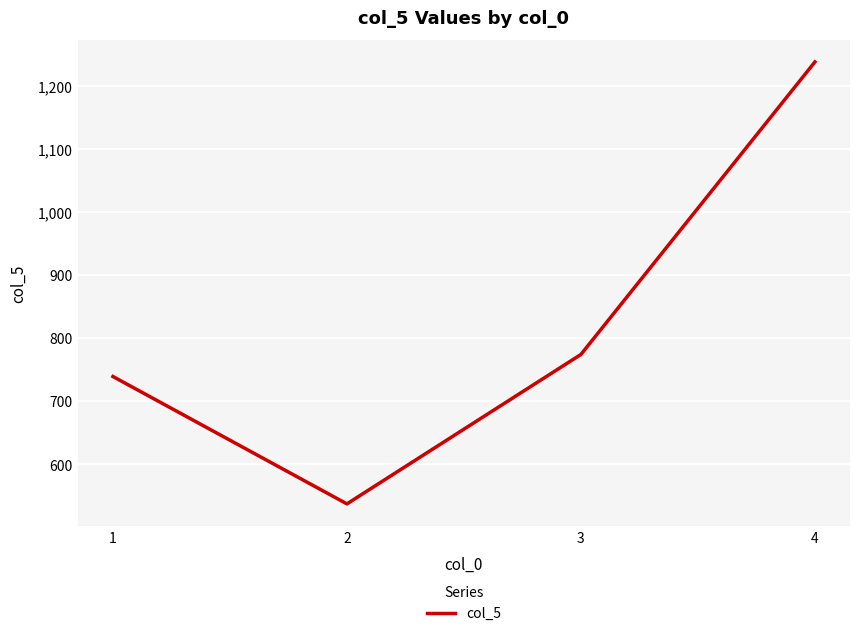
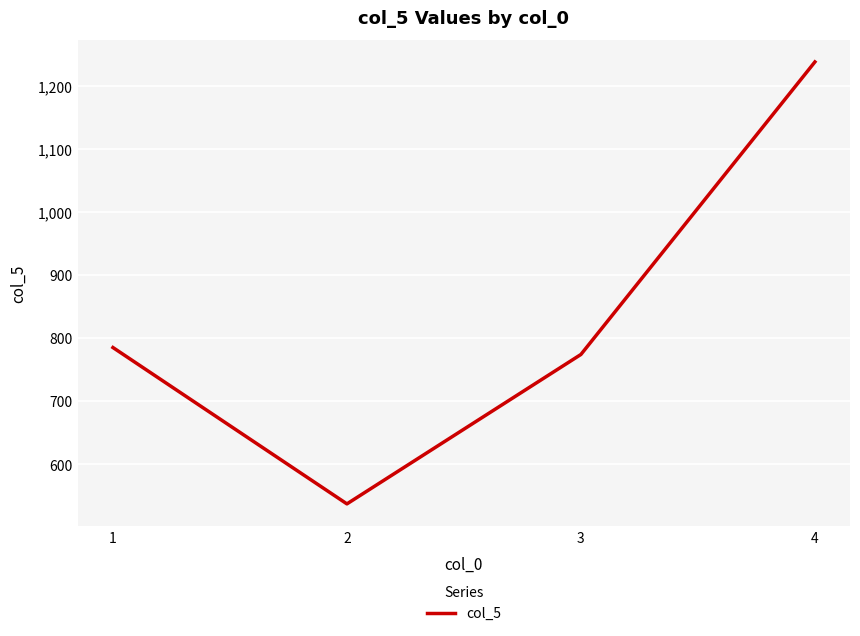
1: 740 -> 790
